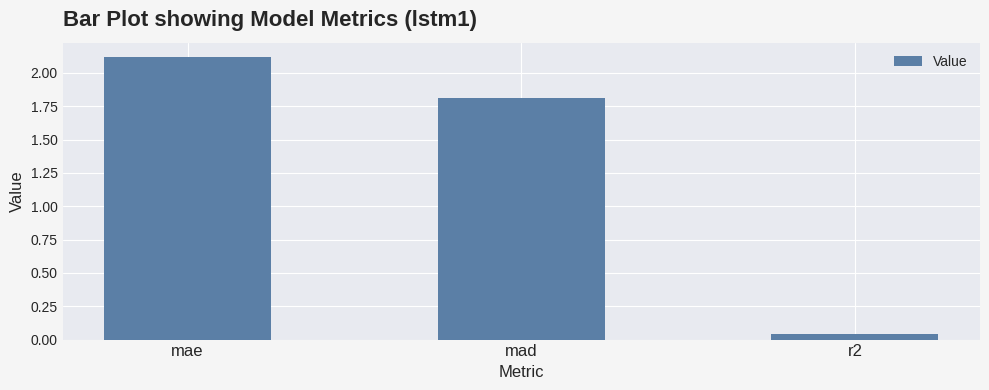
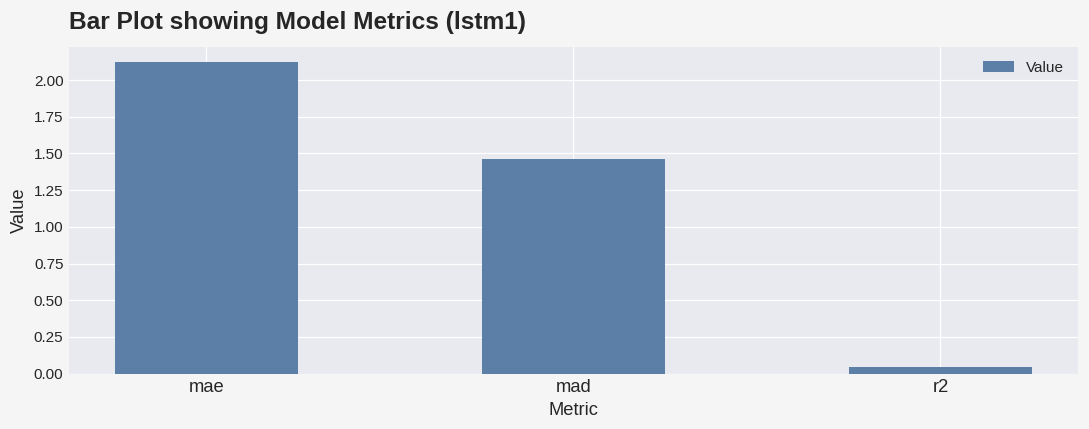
mad: 1.81 -> 1.46
